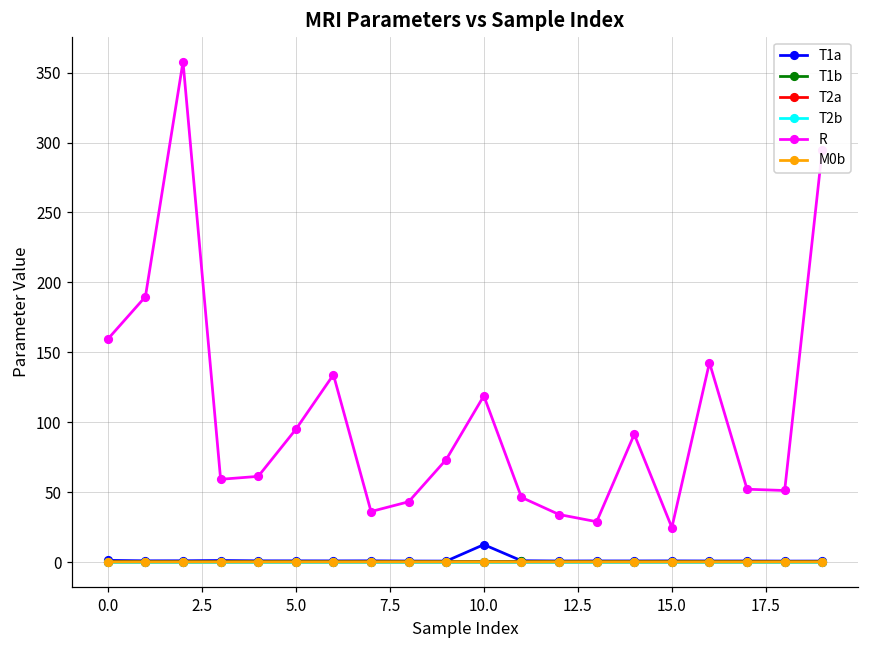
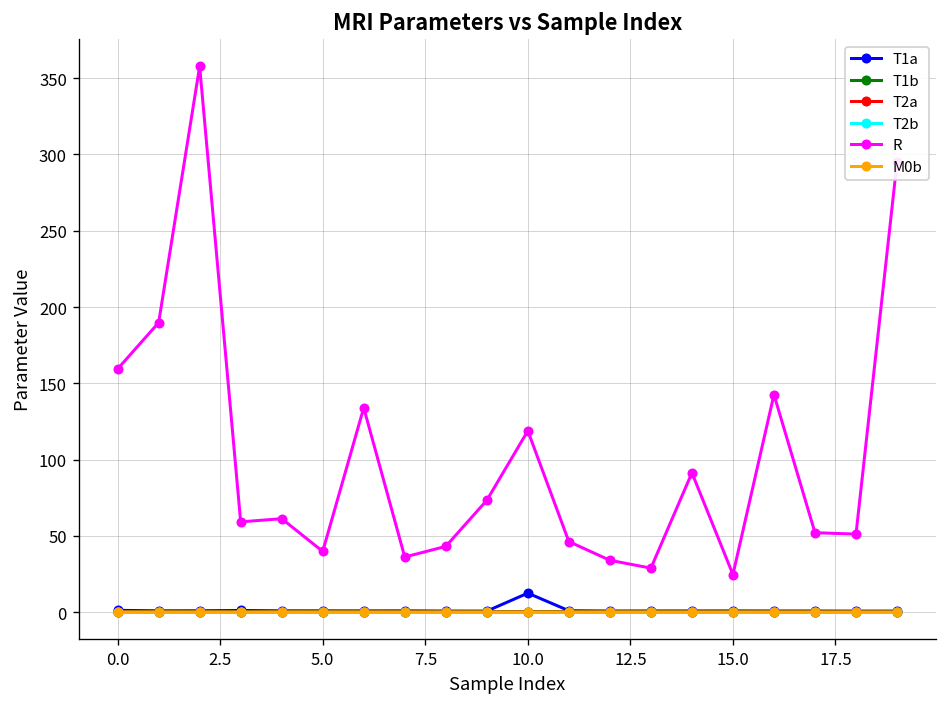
R, 5.0: 95 -> 40
